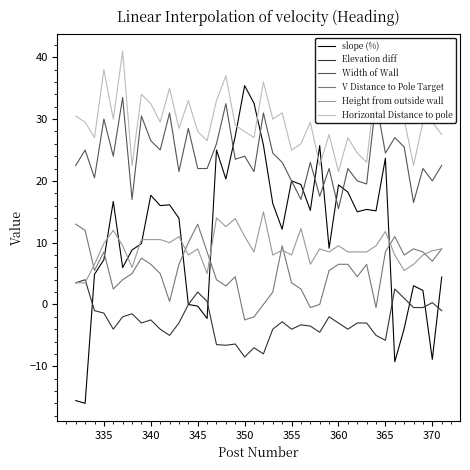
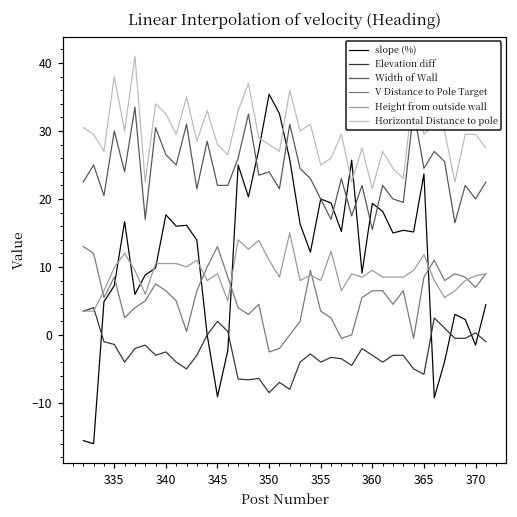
slope (%), 345: 0 -> -9
slope (%), 370: -9 -> -2
